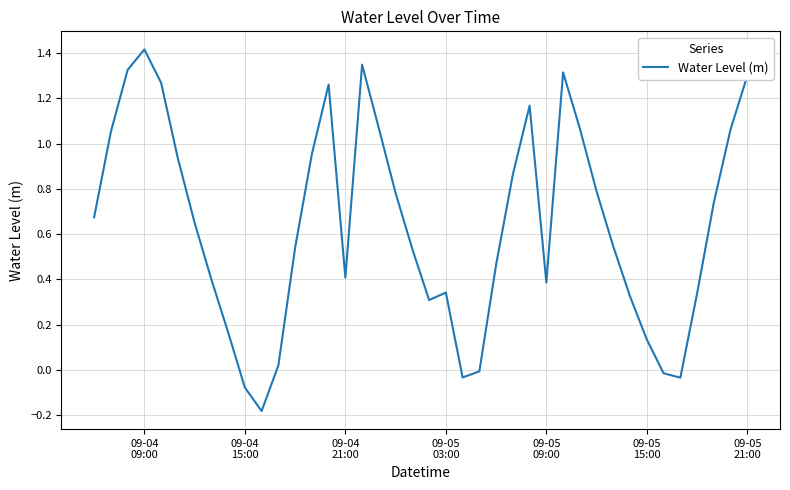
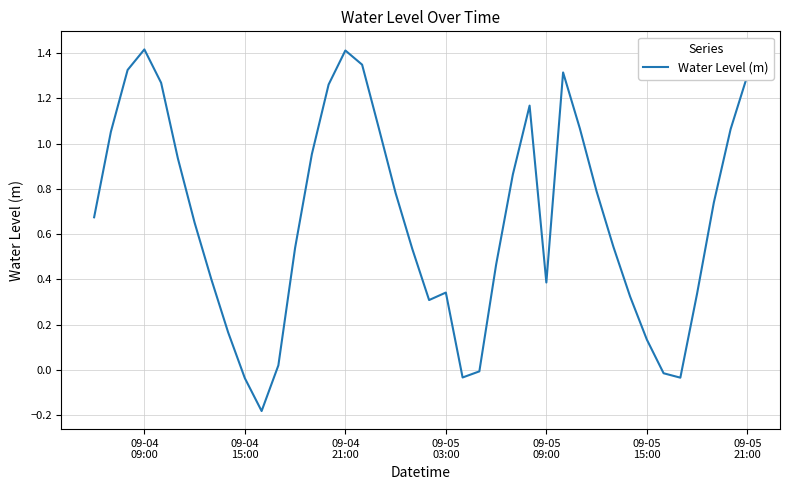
09-04 15:00: -0.08 -> -0.04
09-04 21:00: 0.41 -> 1.41
